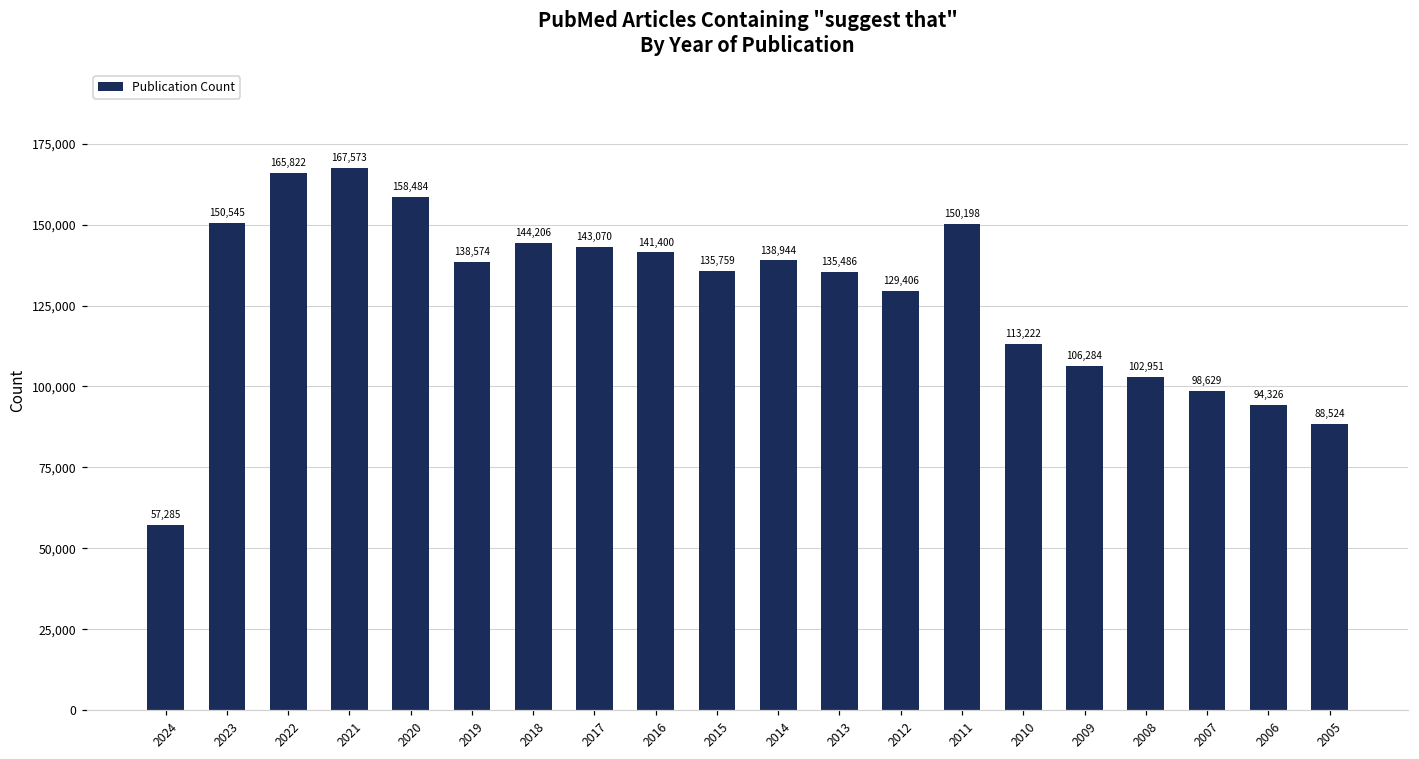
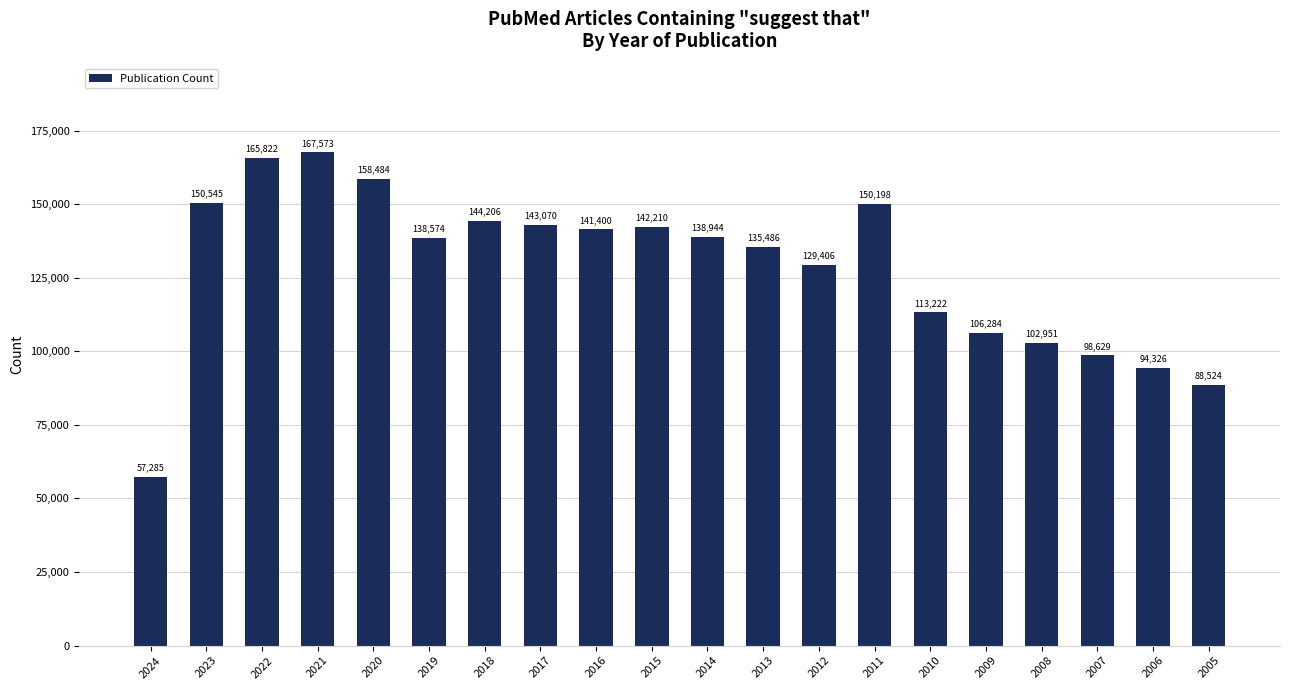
2015: 135,759 -> 142,210
